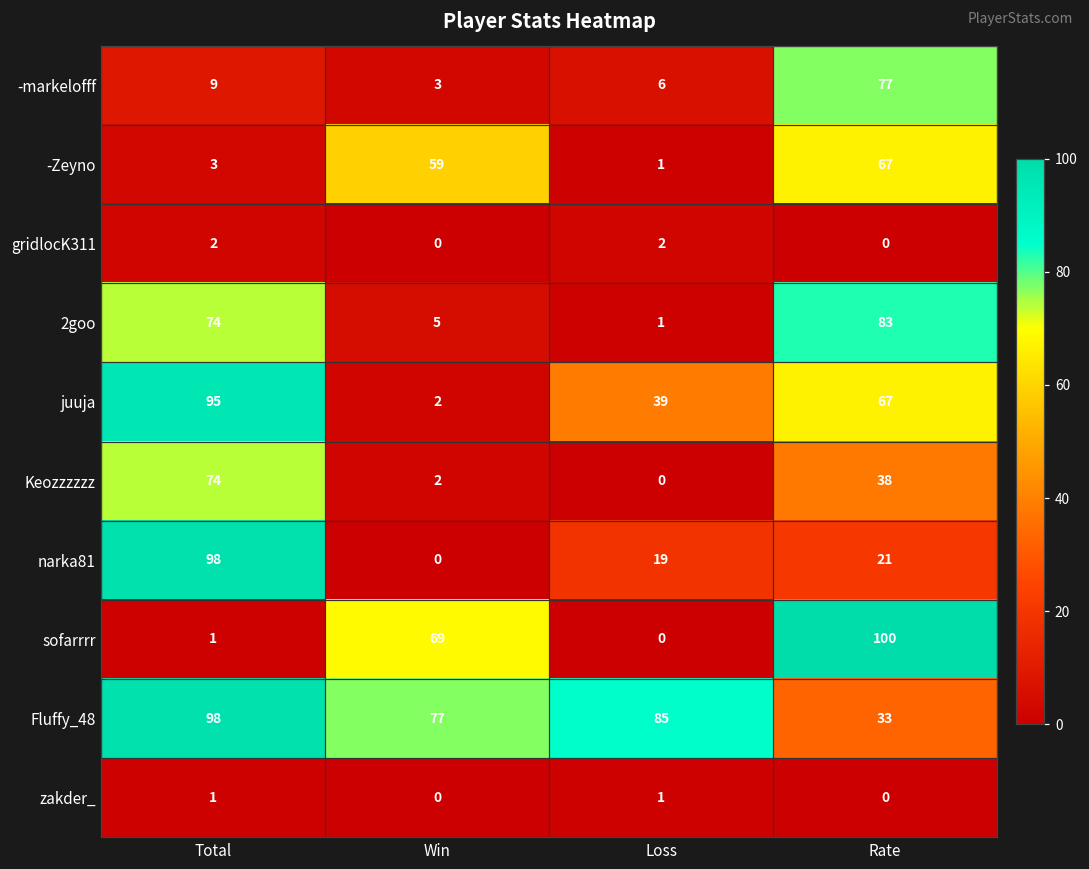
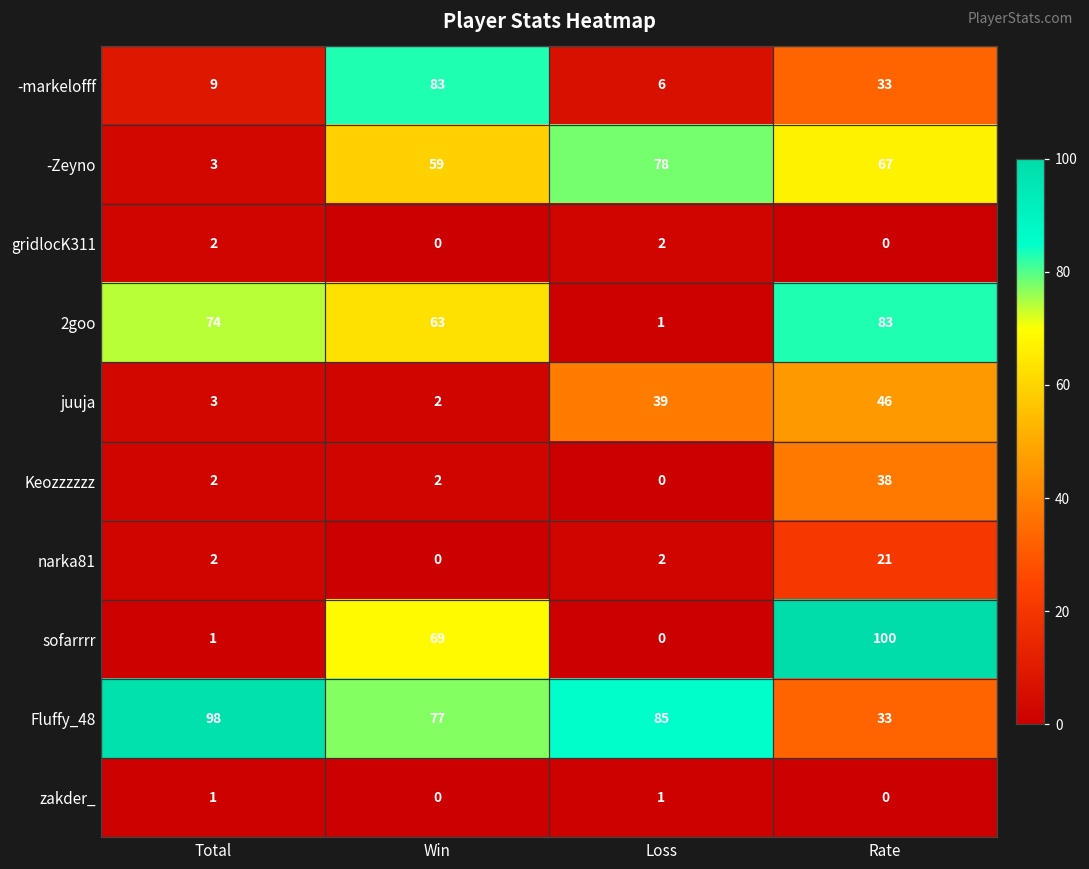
-markelofff, Win: 3 -> 83
-markelofff, Rate: 77 -> 33
-Zeyno, Loss: 1 -> 78
2goo, Win: 5 -> 63
juuja, Total: 95 -> 3
juuja, Rate: 67 -> 46
Keozzzzzz, Total: 74 -> 2
narka81, Total: 98 -> 2
narka81, Loss: 19 -> 2
